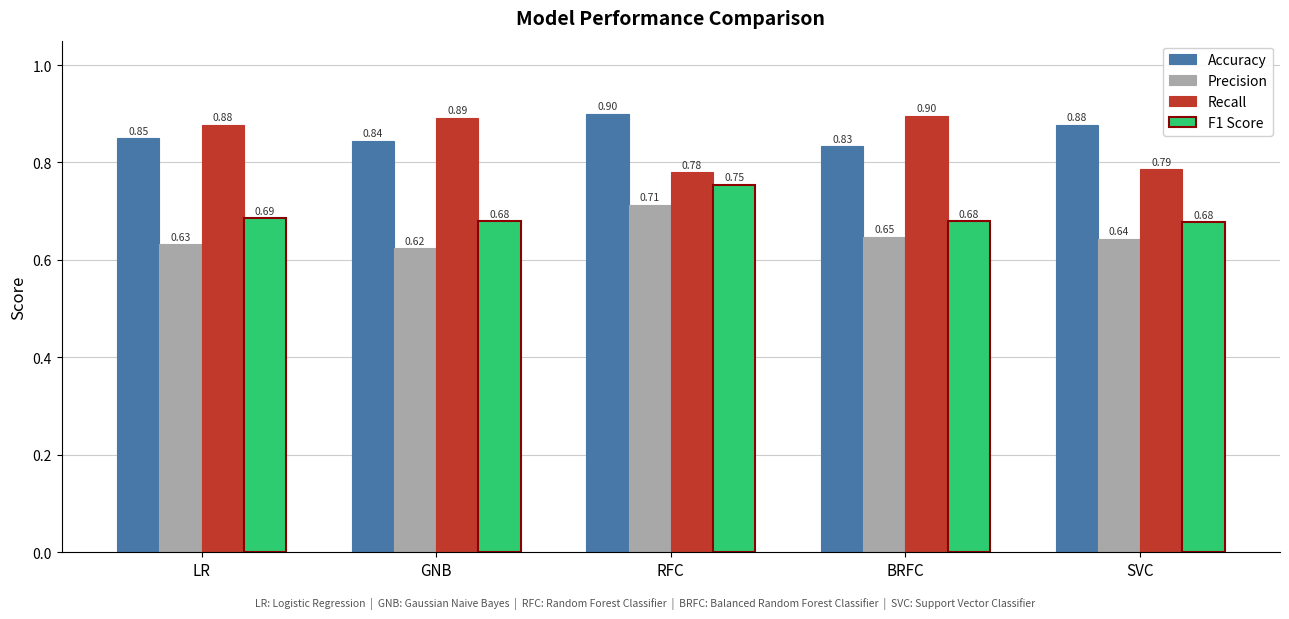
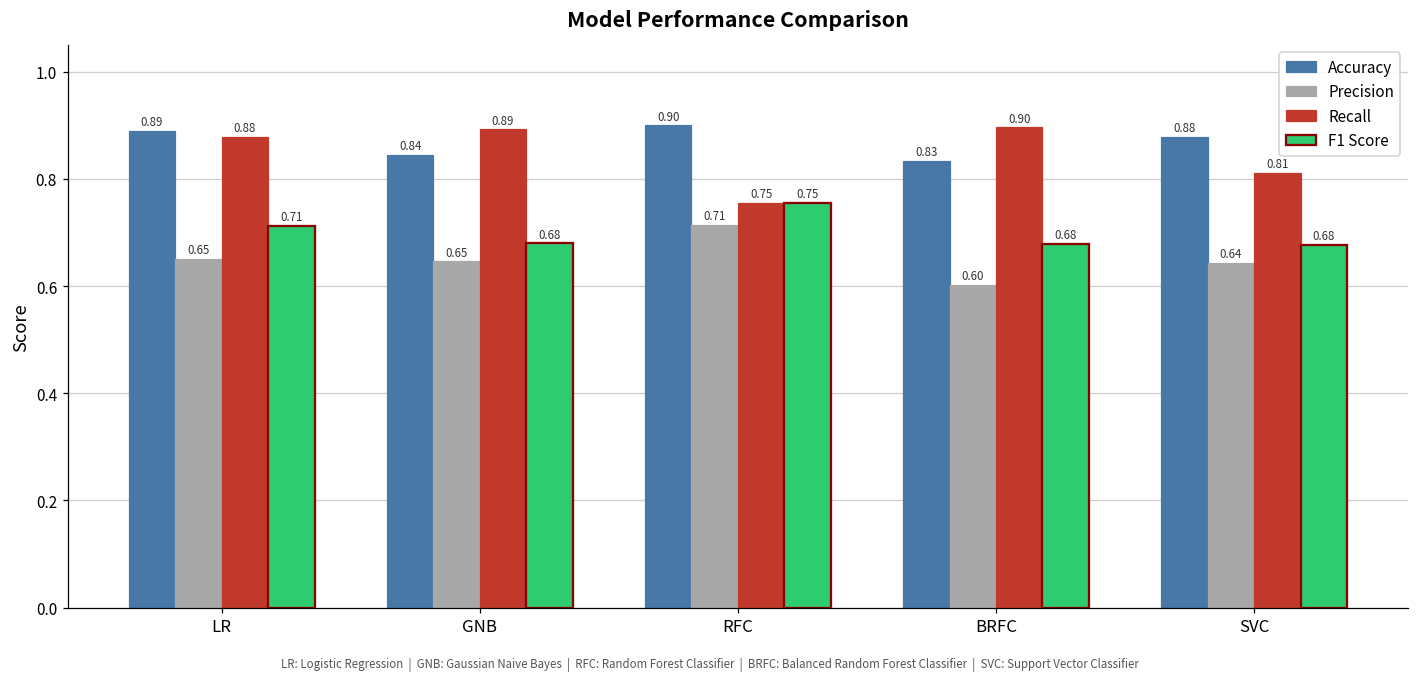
Accuracy, LR: 0.85 -> 0.89
Precision, LR: 0.63 -> 0.65
F1 Score, LR: 0.69 -> 0.71
Precision, GNB: 0.62 -> 0.65
Recall, RFC: 0.78 -> 0.75
Precision, BRFC: 0.65 -> 0.60
Recall, SVC: 0.79 -> 0.81
